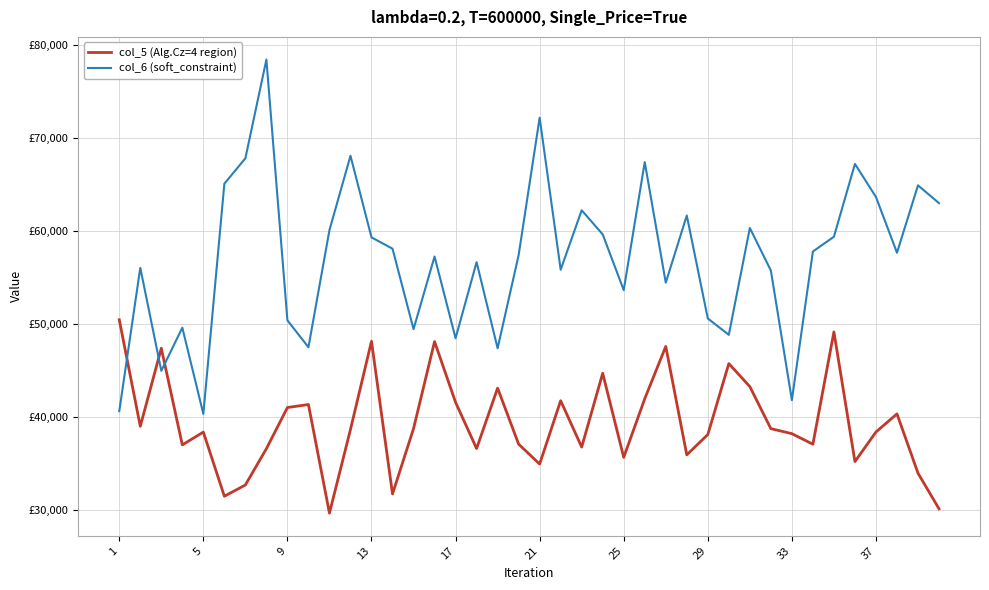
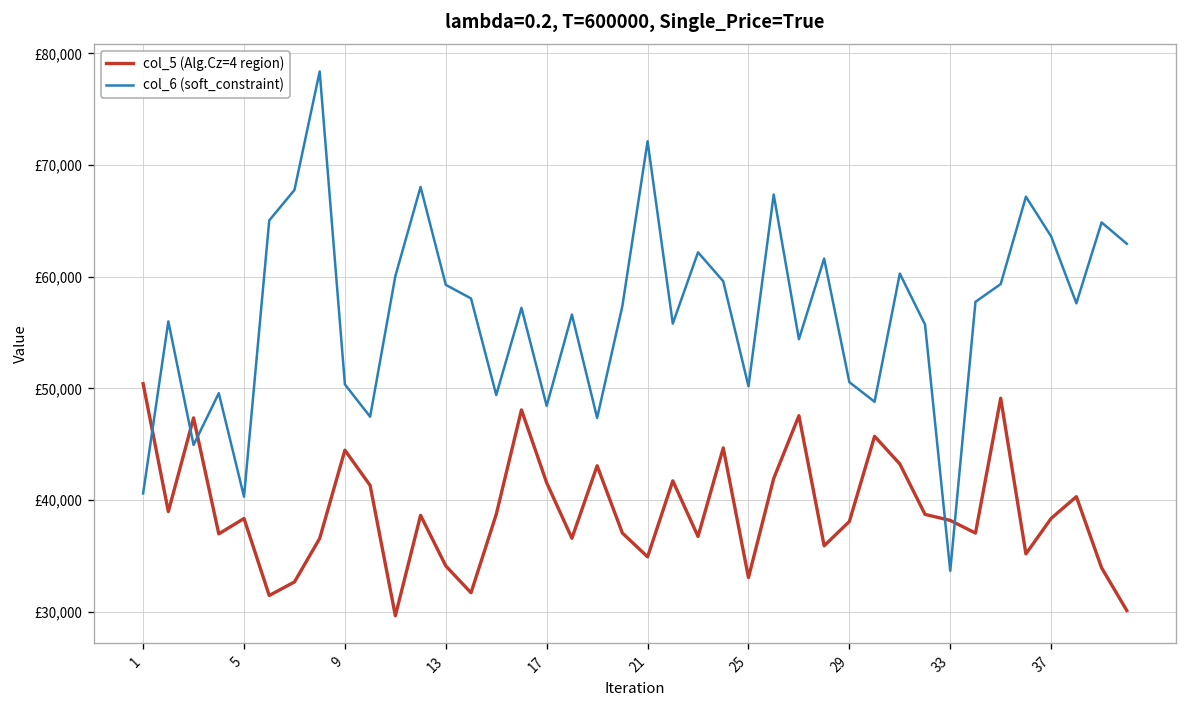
col_5 (Alg.Cz=4 region), 9: £41,000 -> £44,000
col_5 (Alg.Cz=4 region), 13: £48,000 -> £34,000
col_5 (Alg.Cz=4 region), 25: £36,000 -> £33,000
col_6 (soft_constraint), 25: £54,000 -> £50,000
col_6 (soft_constraint), 33: £42,000 -> £34,000
